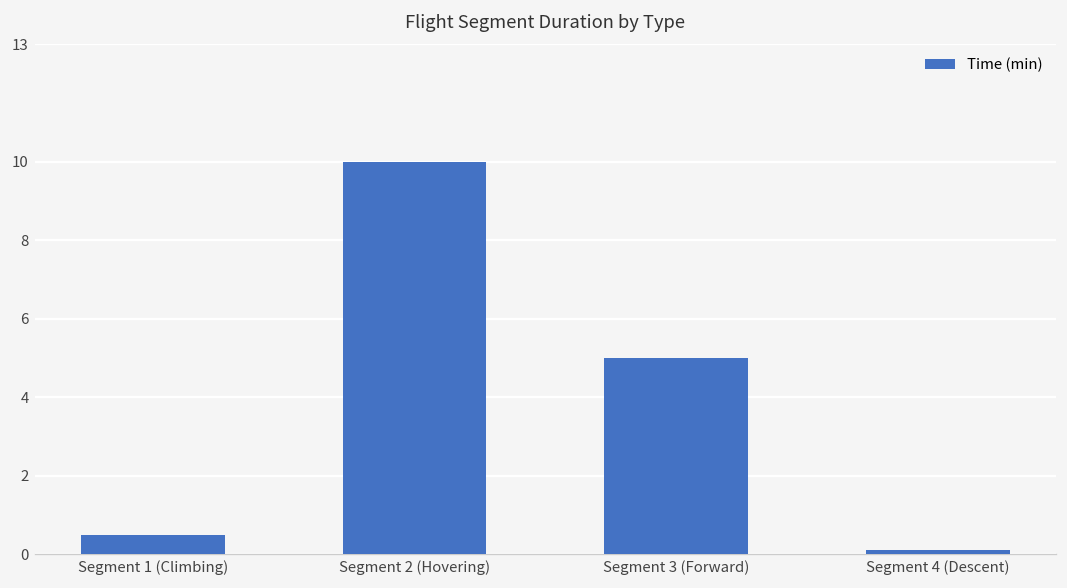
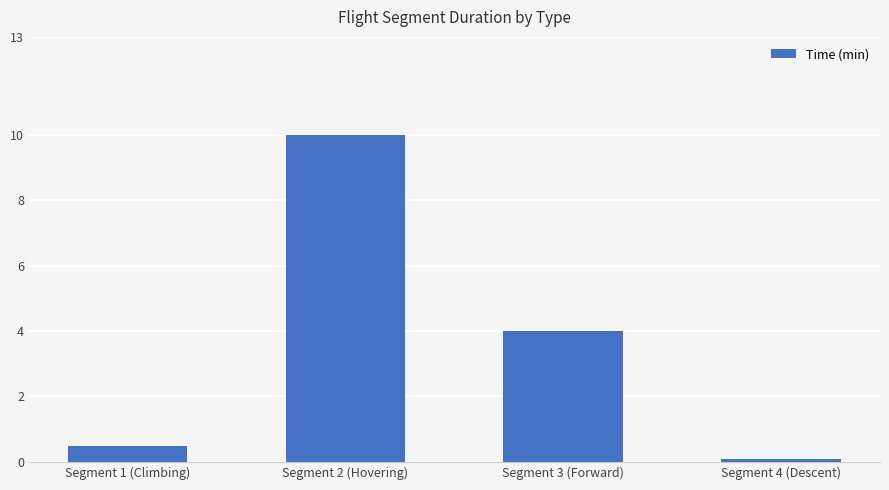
Segment 3 (Forward): 5 -> 4
